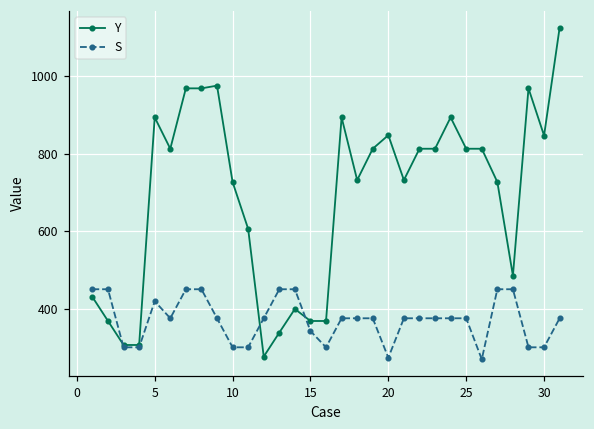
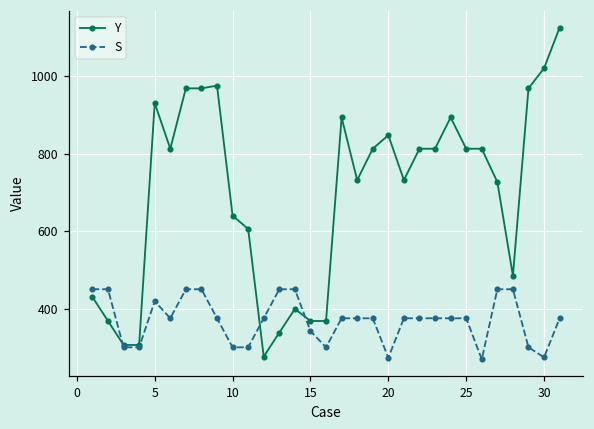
Y, 5: 890 -> 930
Y, 10: 730 -> 640
Y, 30: 850 -> 1020
S, 30: 300 -> 270
